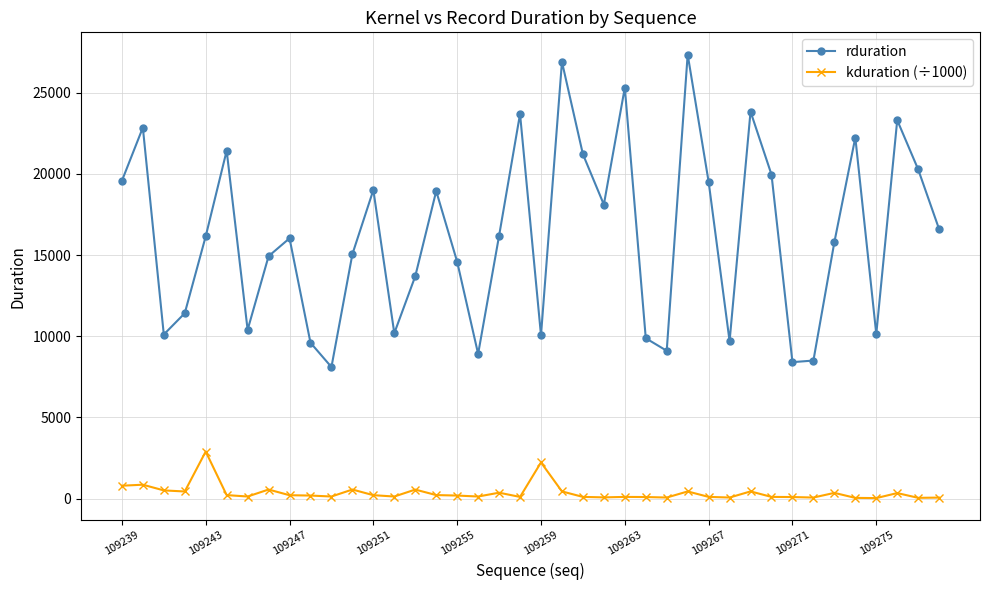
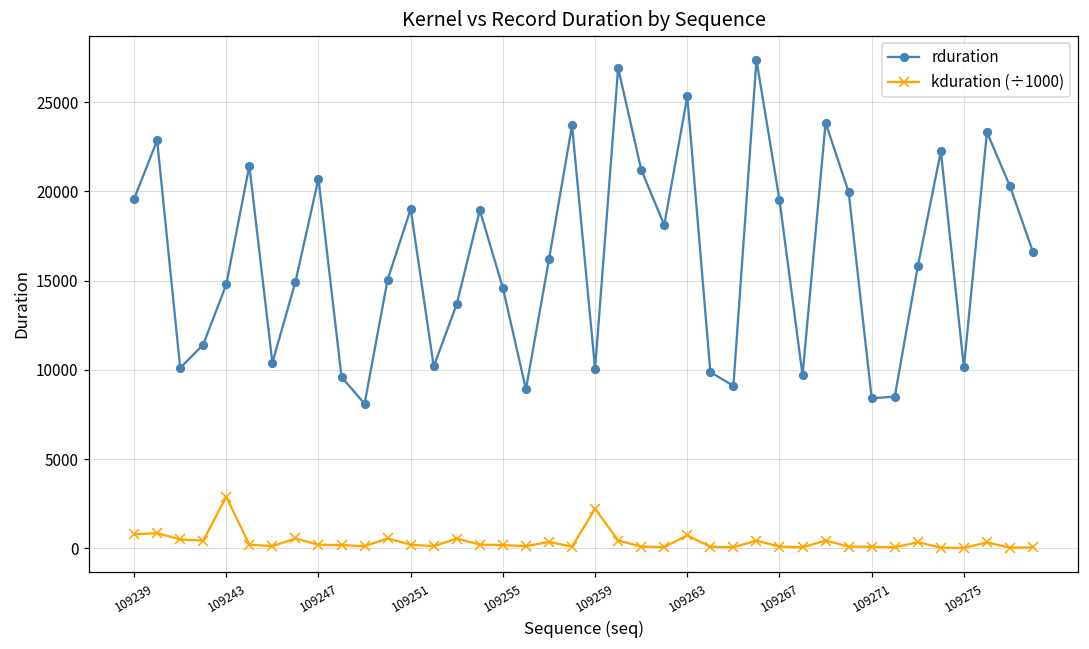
rduration, 109243: 16200 -> 14800
rduration, 109247: 16000 -> 20700
kduration (÷1000), 109263: 100 -> 700
